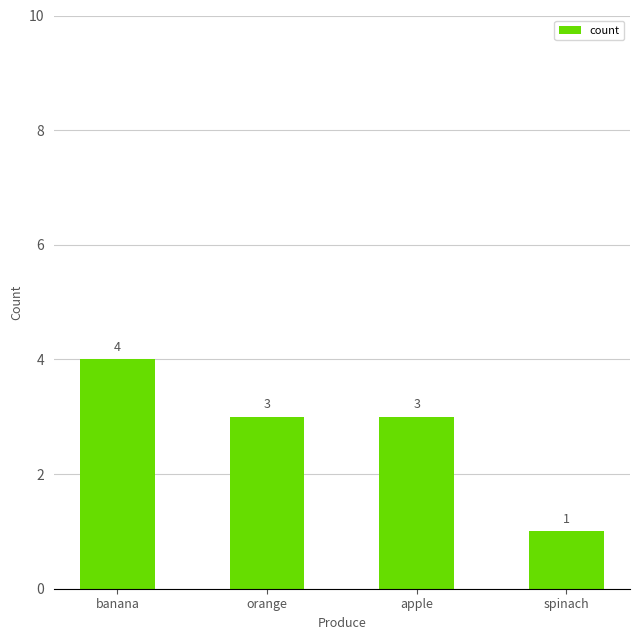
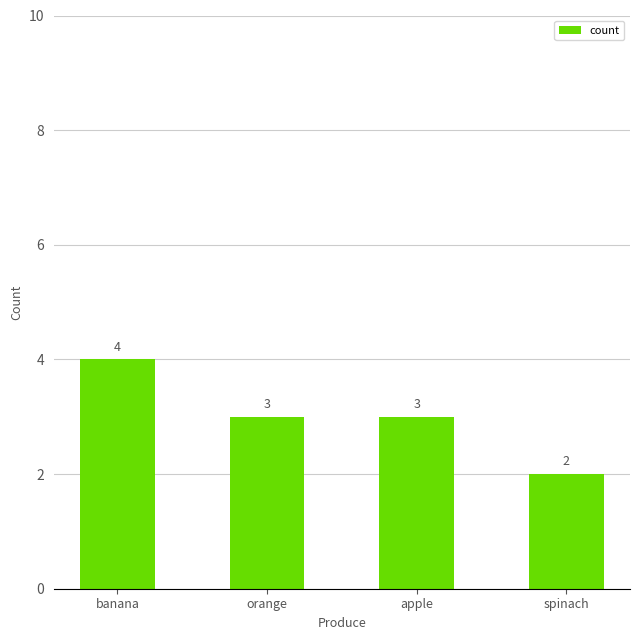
spinach: 1 -> 2
